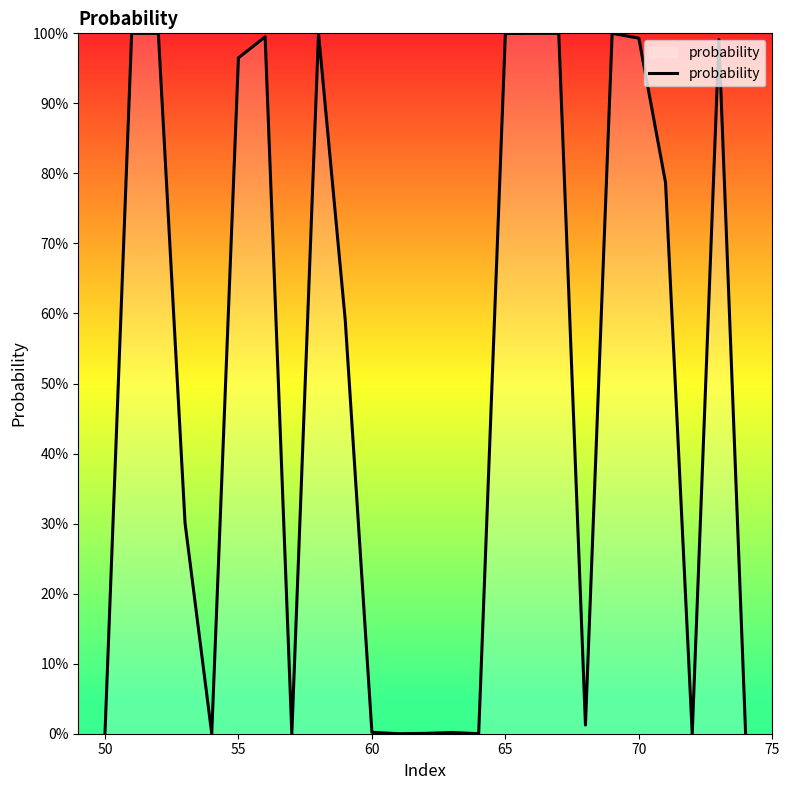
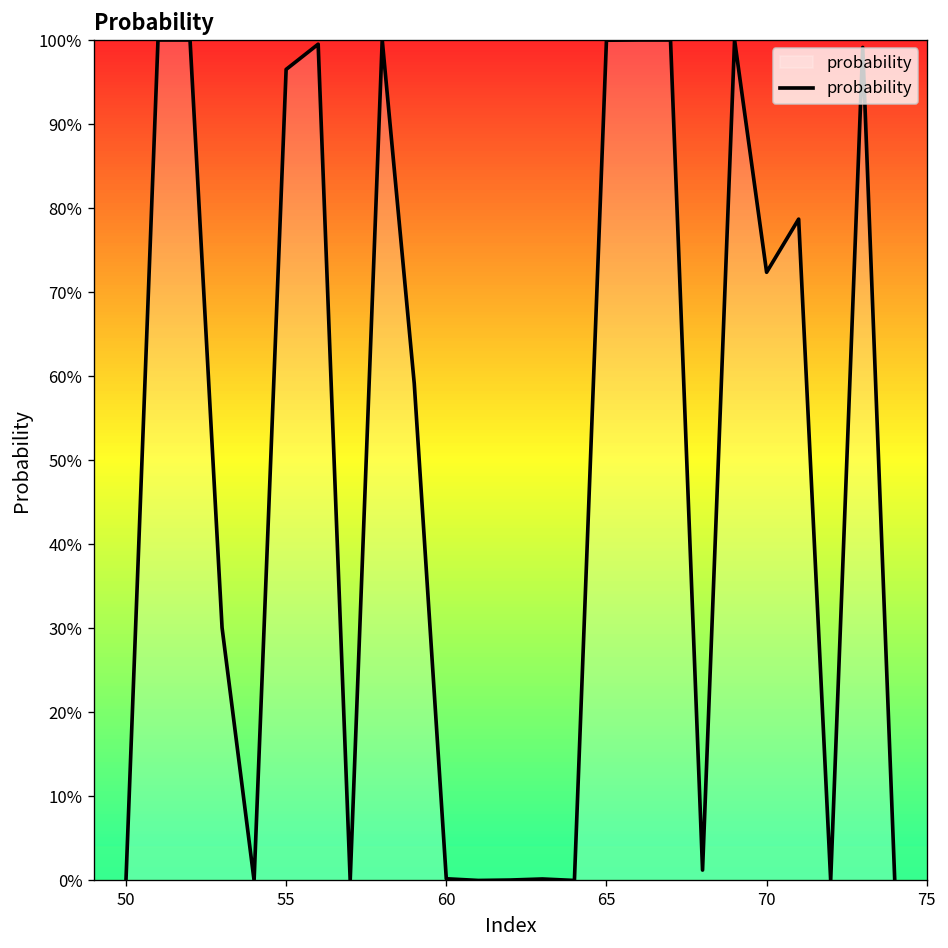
70: 99% -> 72%
